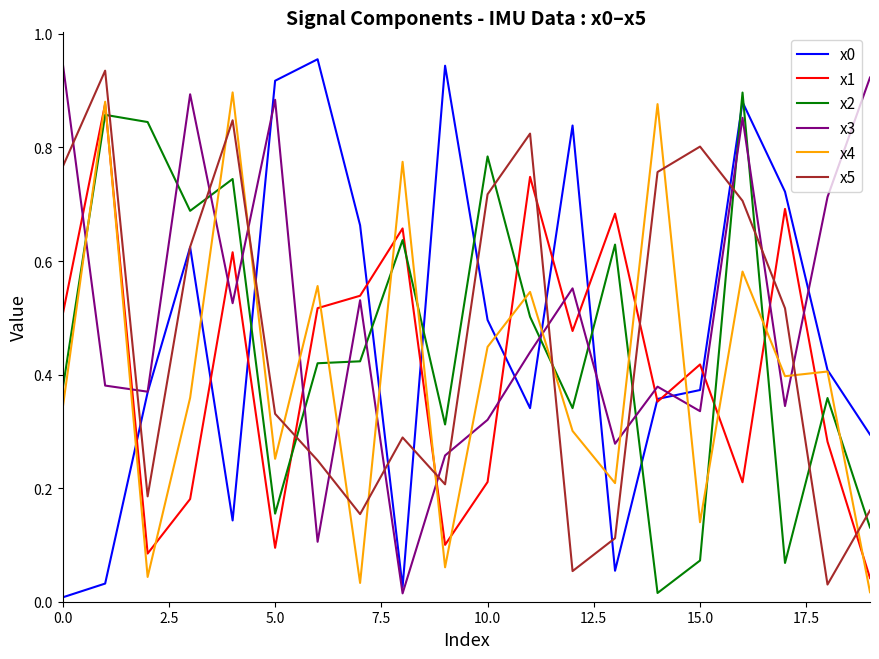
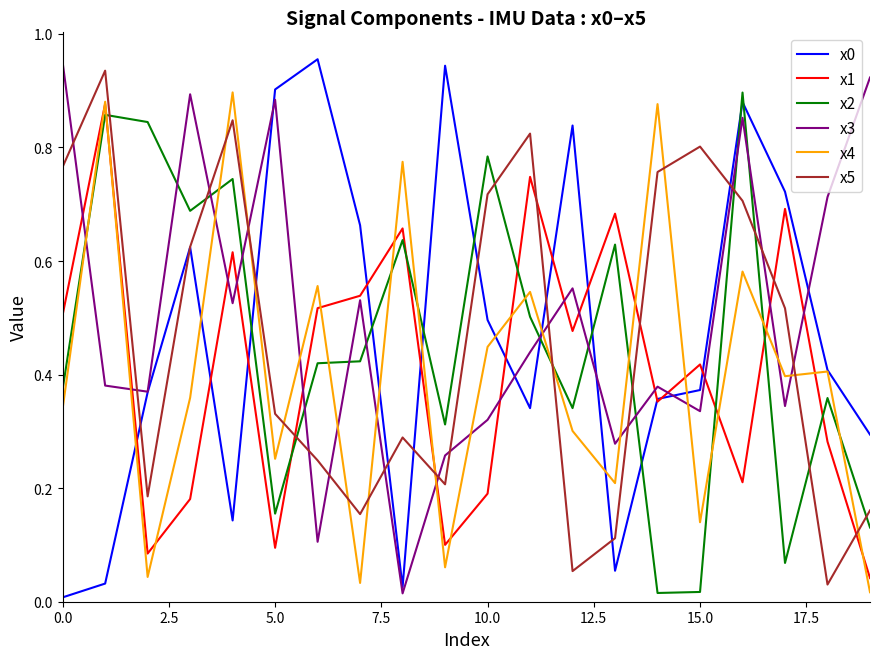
x0, 5.0: 0.92 -> 0.90
x1, 10.0: 0.21 -> 0.19
x2, 15.0: 0.07 -> 0.02
